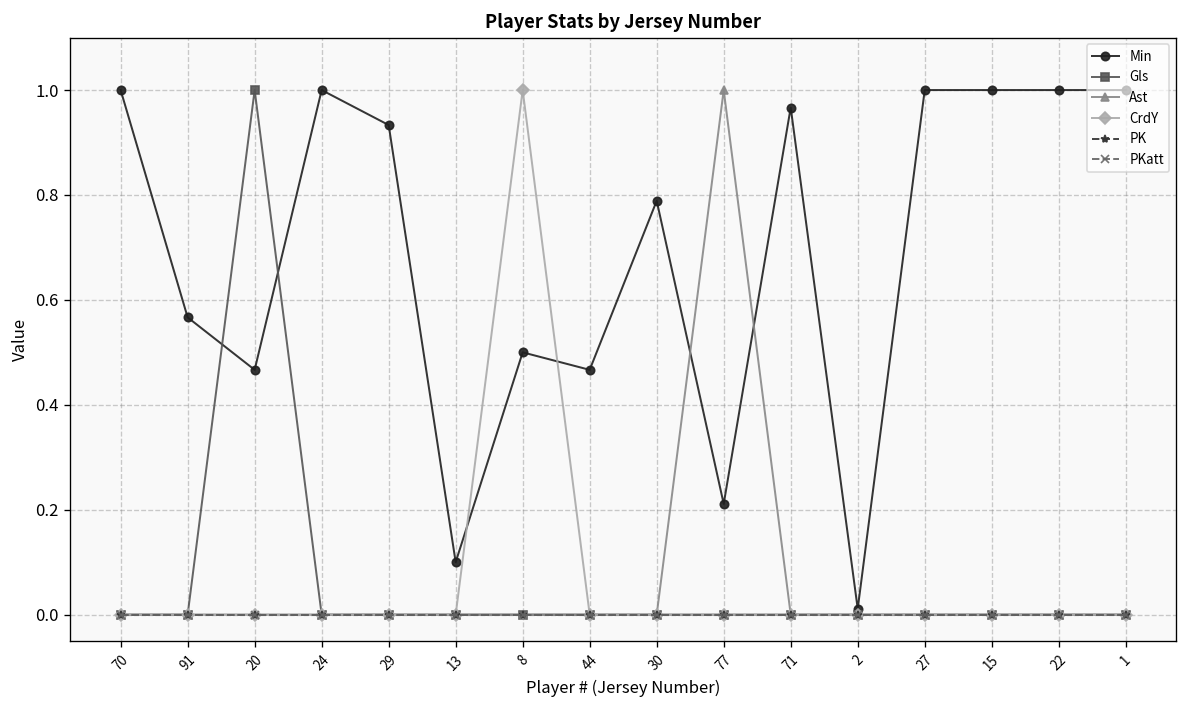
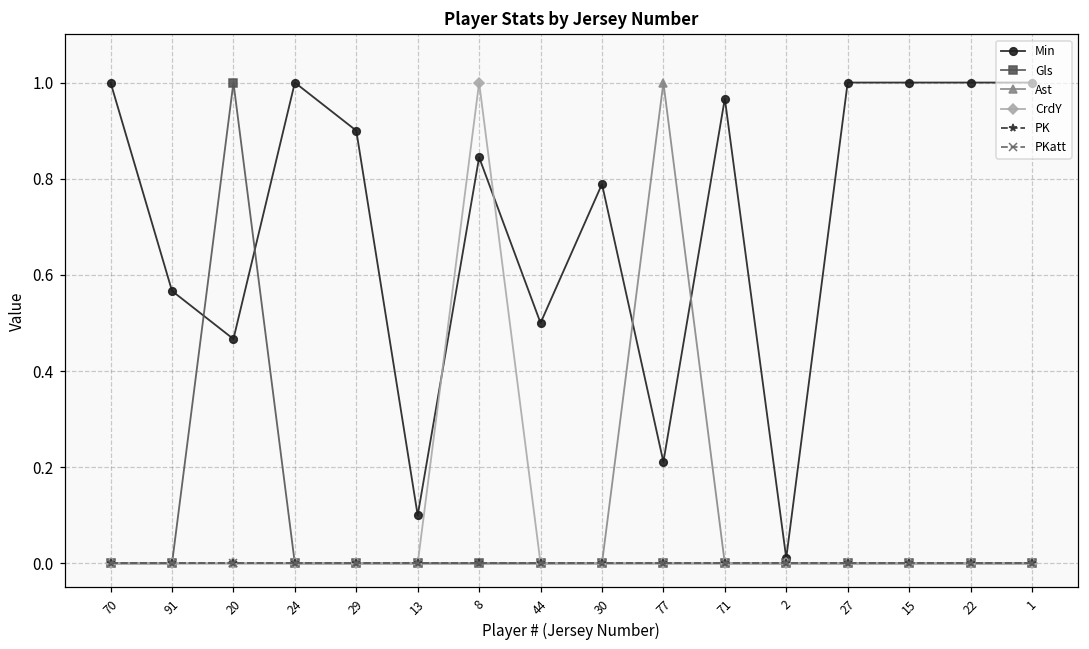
Min, 29: 0.93 -> 0.90
Min, 8: 0.50 -> 0.84
Min, 44: 0.47 -> 0.50
